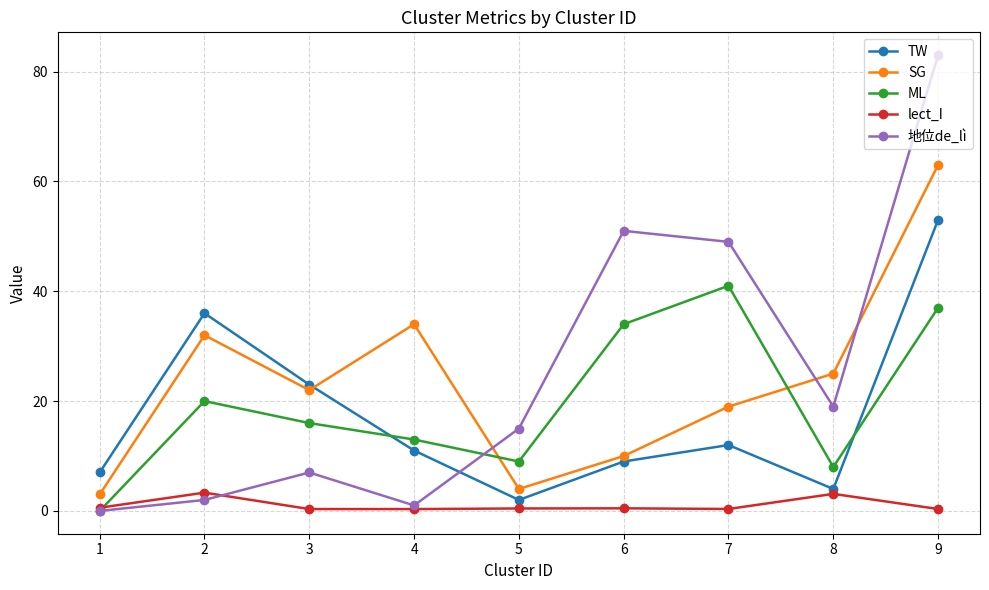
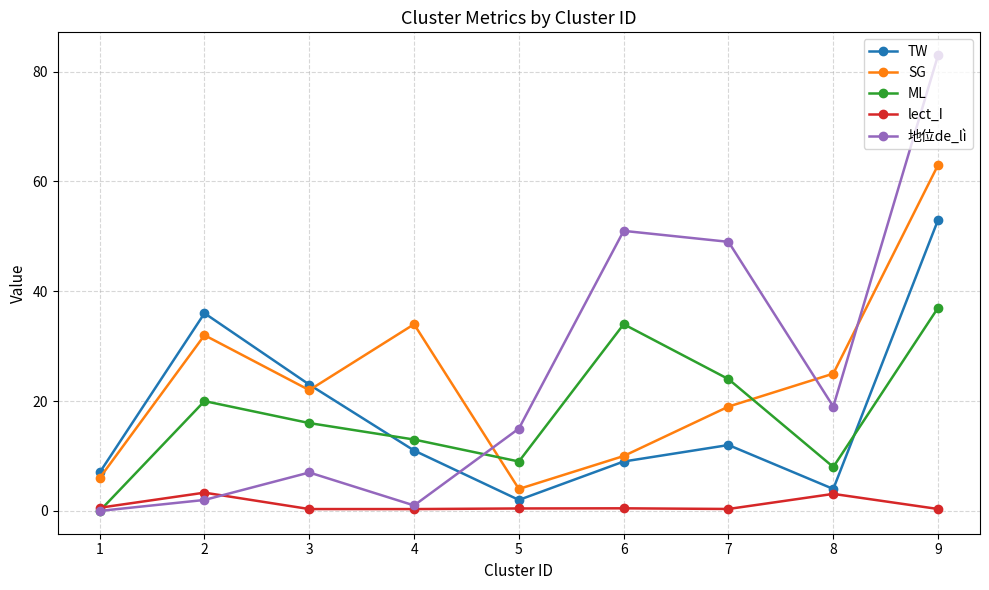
SG, 1: 3 -> 6
ML, 7: 41 -> 24
